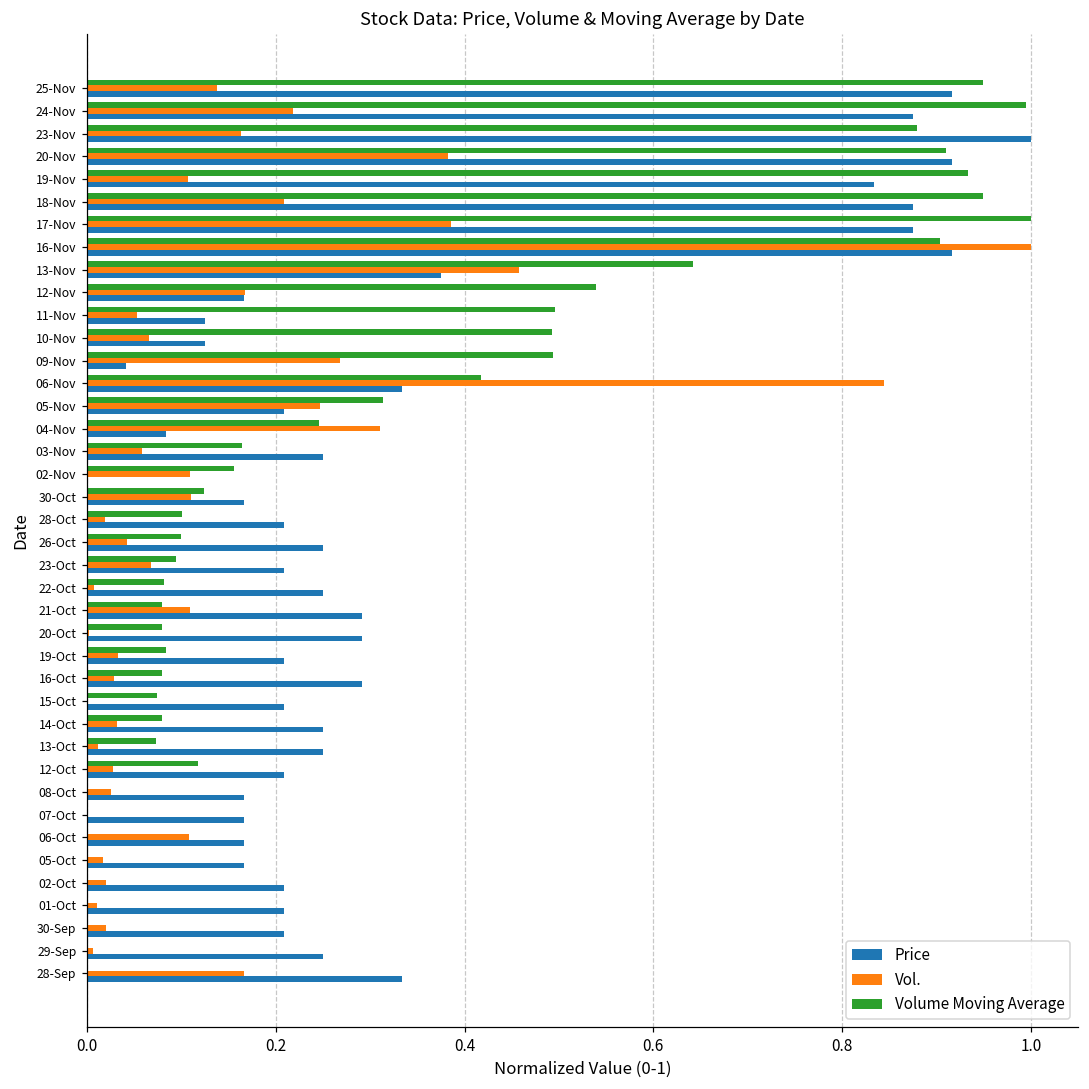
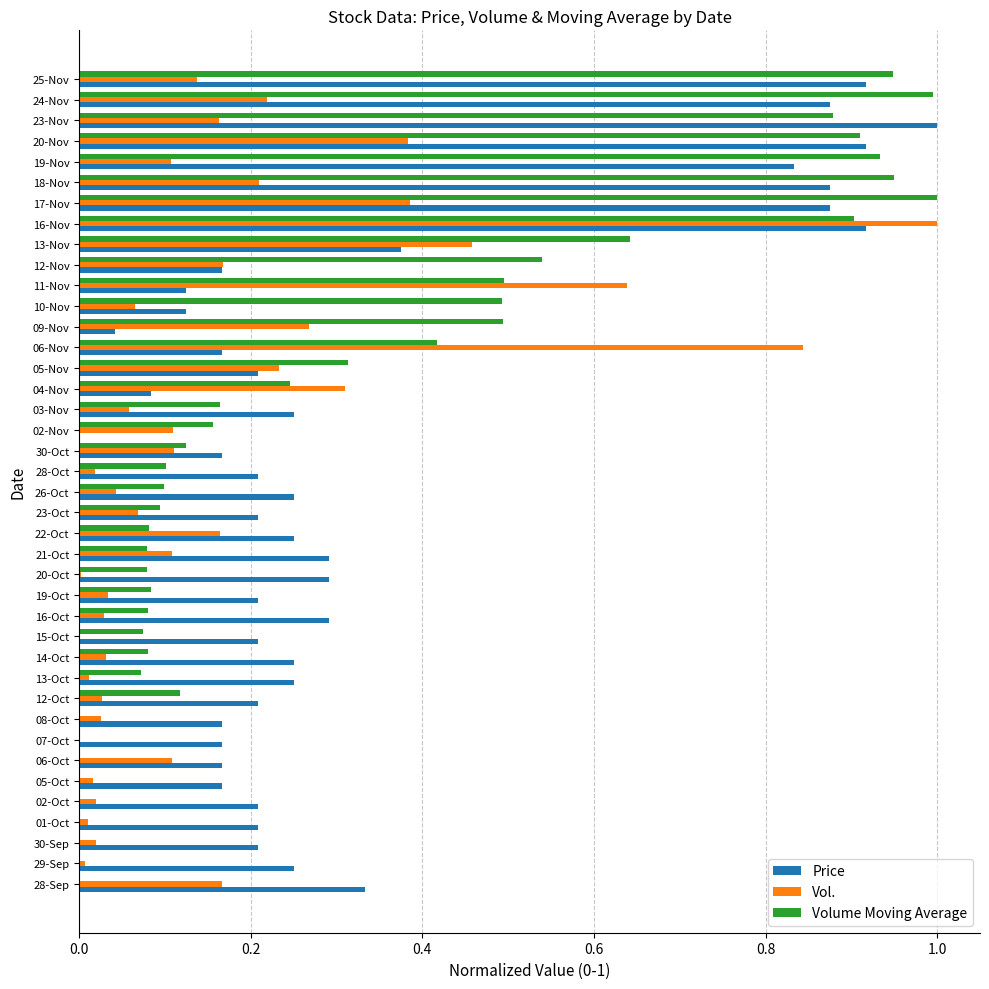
Vol., 11-Nov: 0.05 -> 0.64
Price, 06-Nov: 0.33 -> 0.17
Vol., 05-Nov: 0.25 -> 0.23
Vol., 22-Oct: 0.01 -> 0.16
